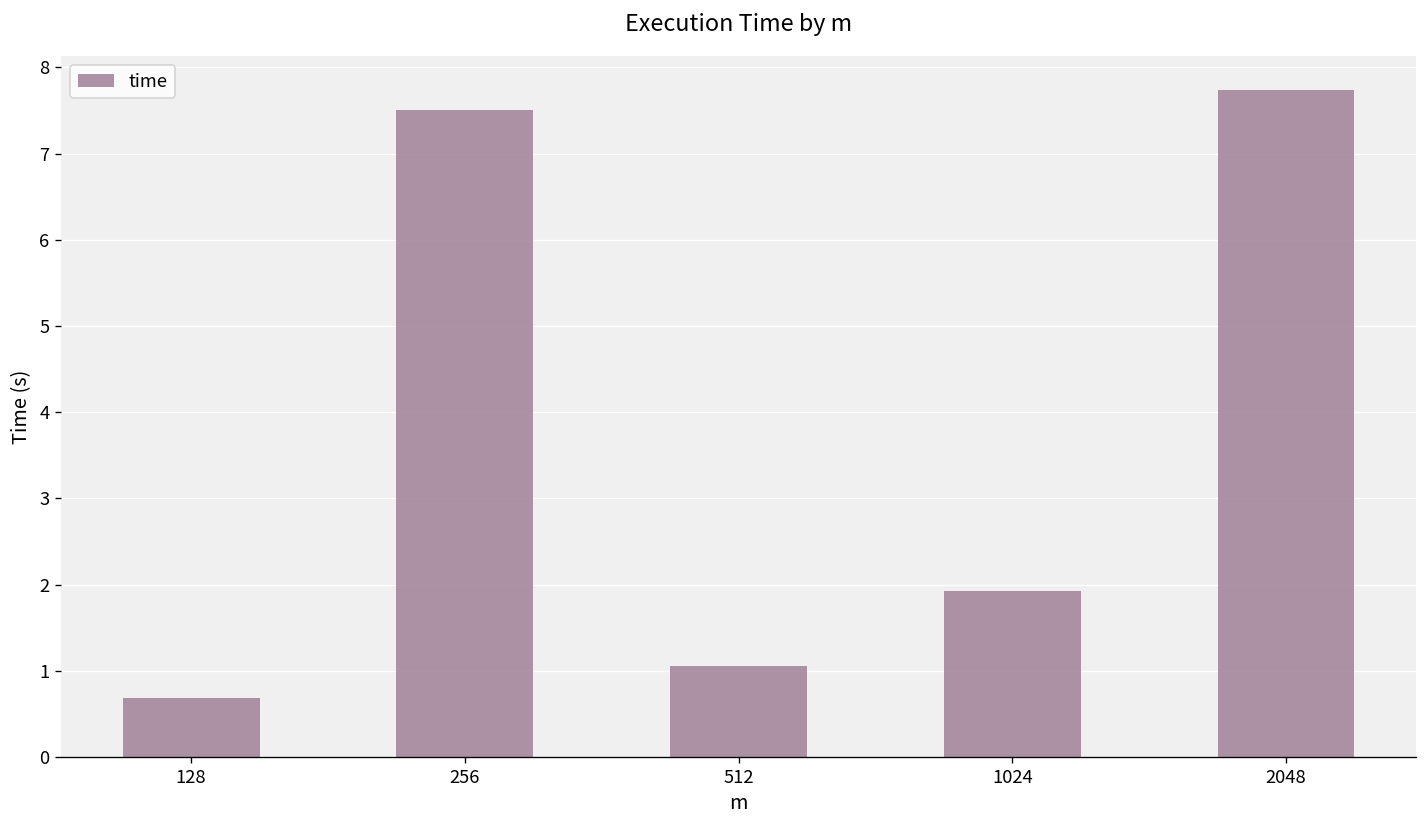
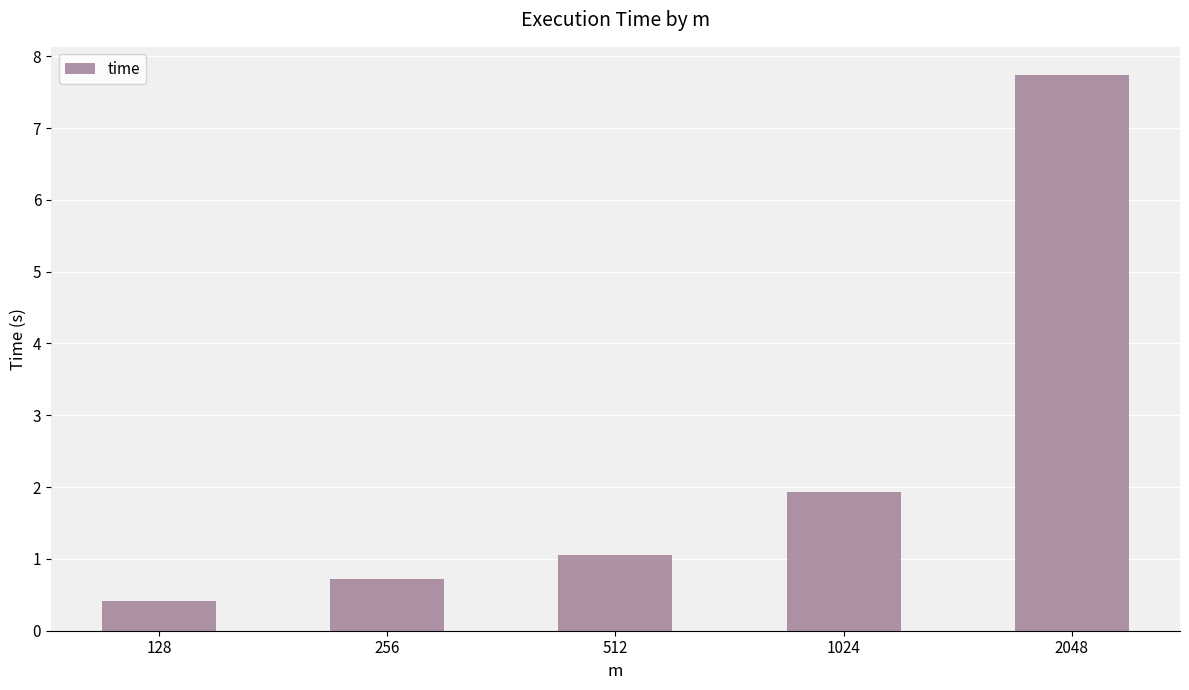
128: 0.7 -> 0.4
256: 7.5 -> 0.7
